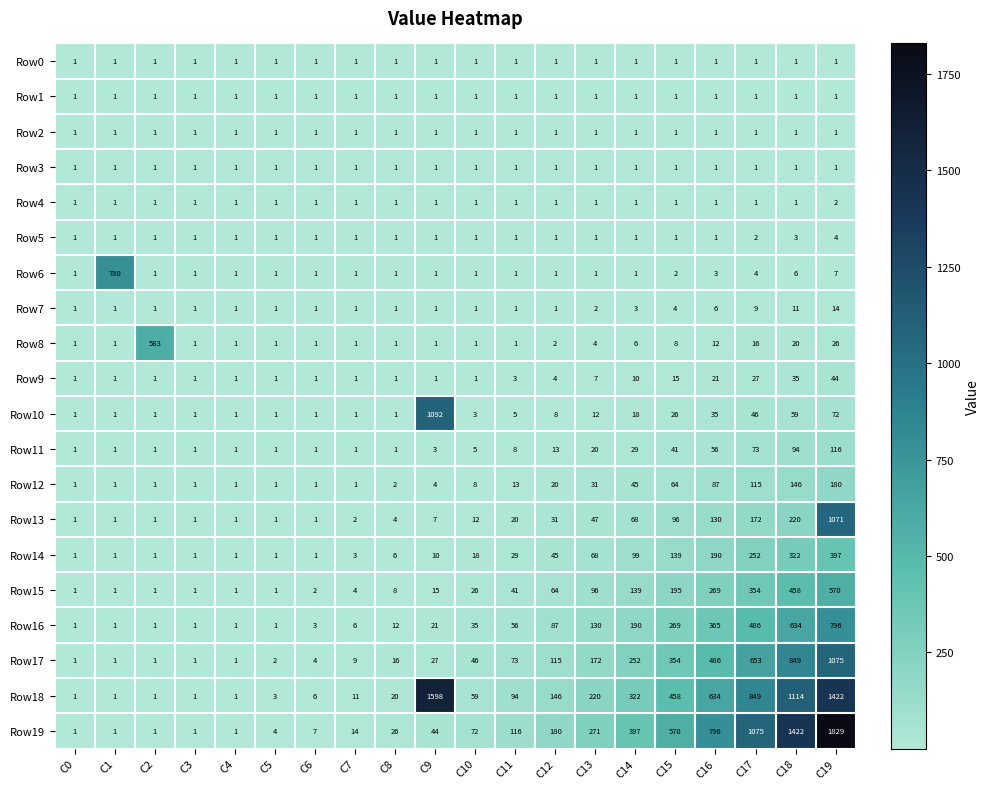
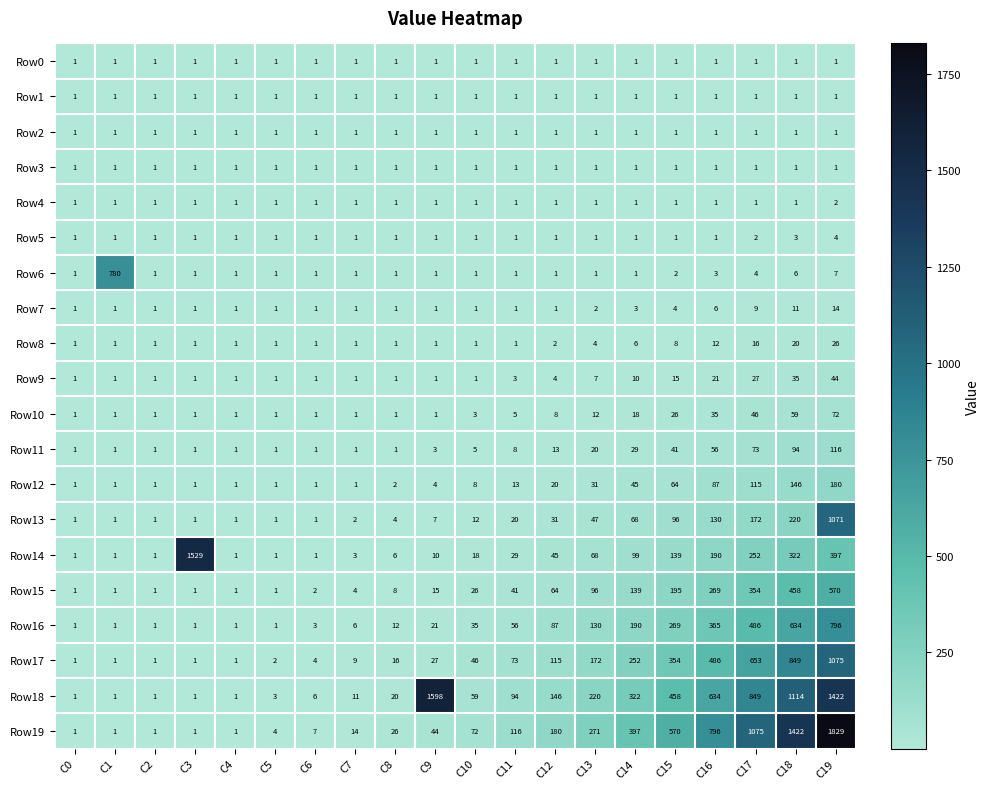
Row8, C2: 583 -> 1
Row10, C9: 1092 -> 1
Row14, C3: 1 -> 1529
